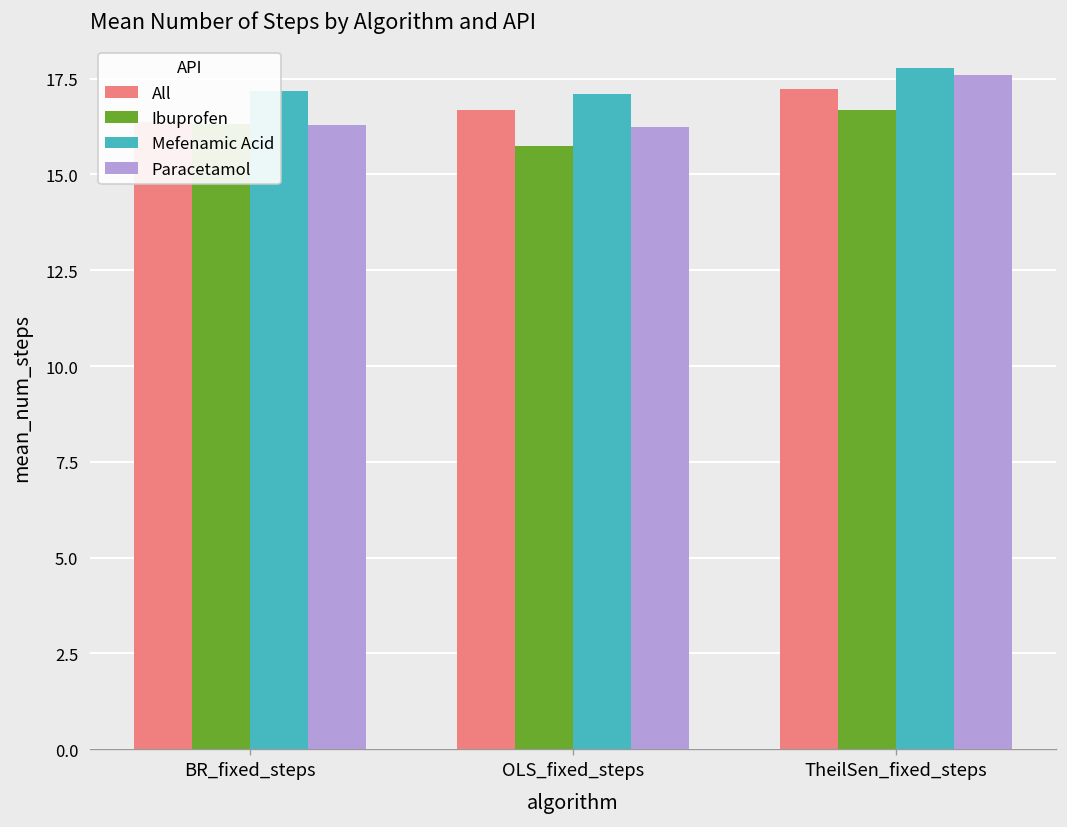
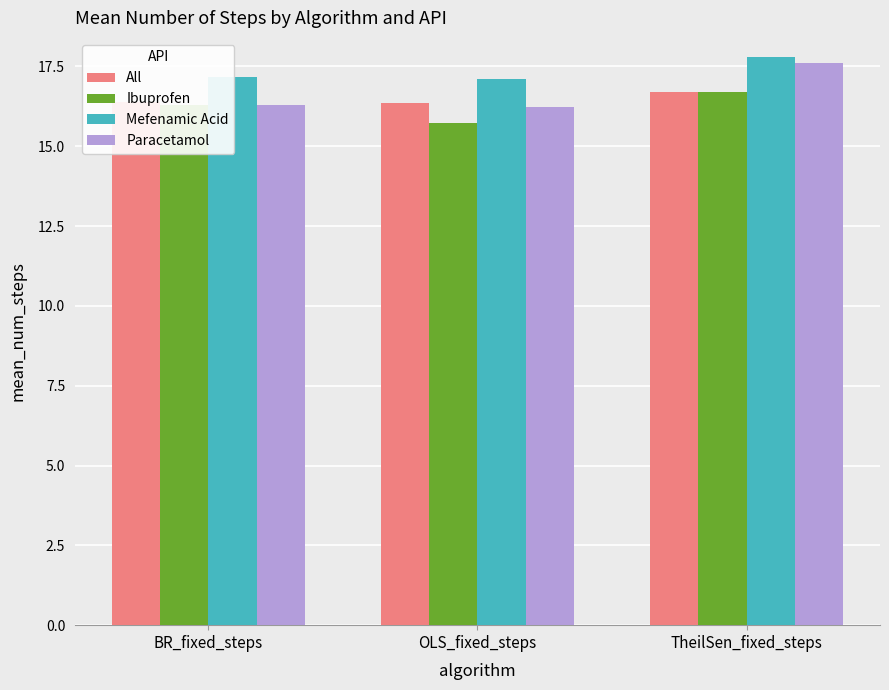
All, OLS_fixed_steps: 16.7 -> 16.4
All, TheilSen_fixed_steps: 17.2 -> 16.7
